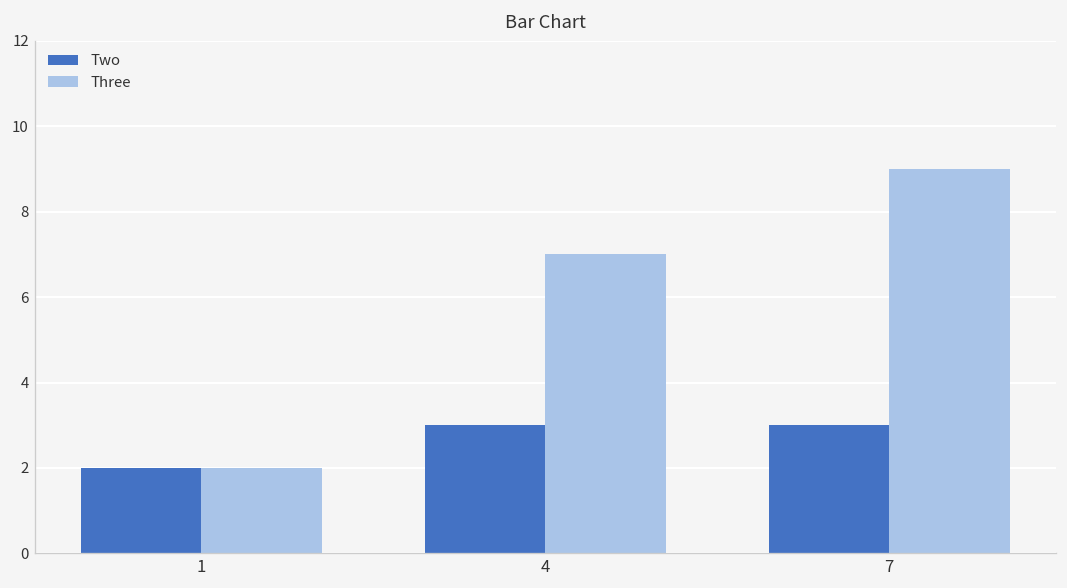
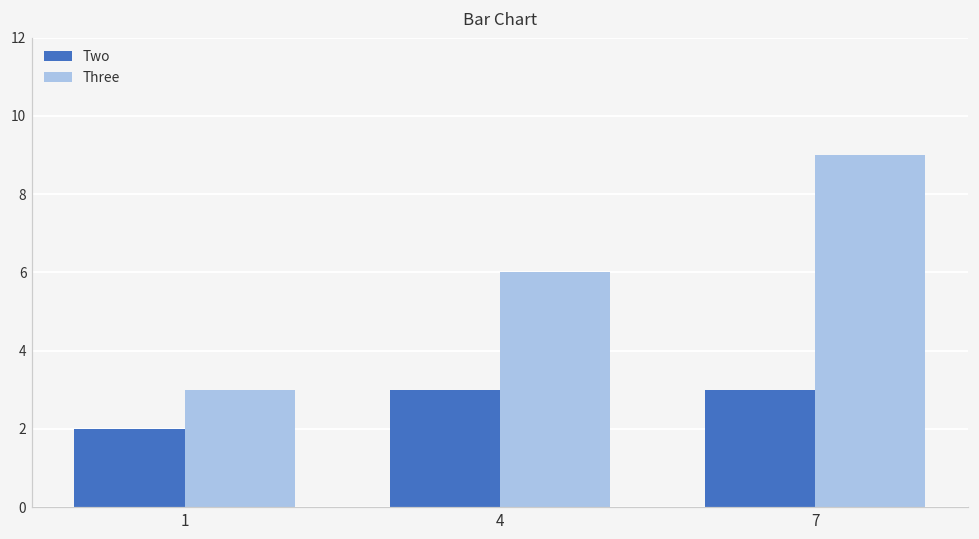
Three, 1: 2 -> 3
Three, 4: 7 -> 6
